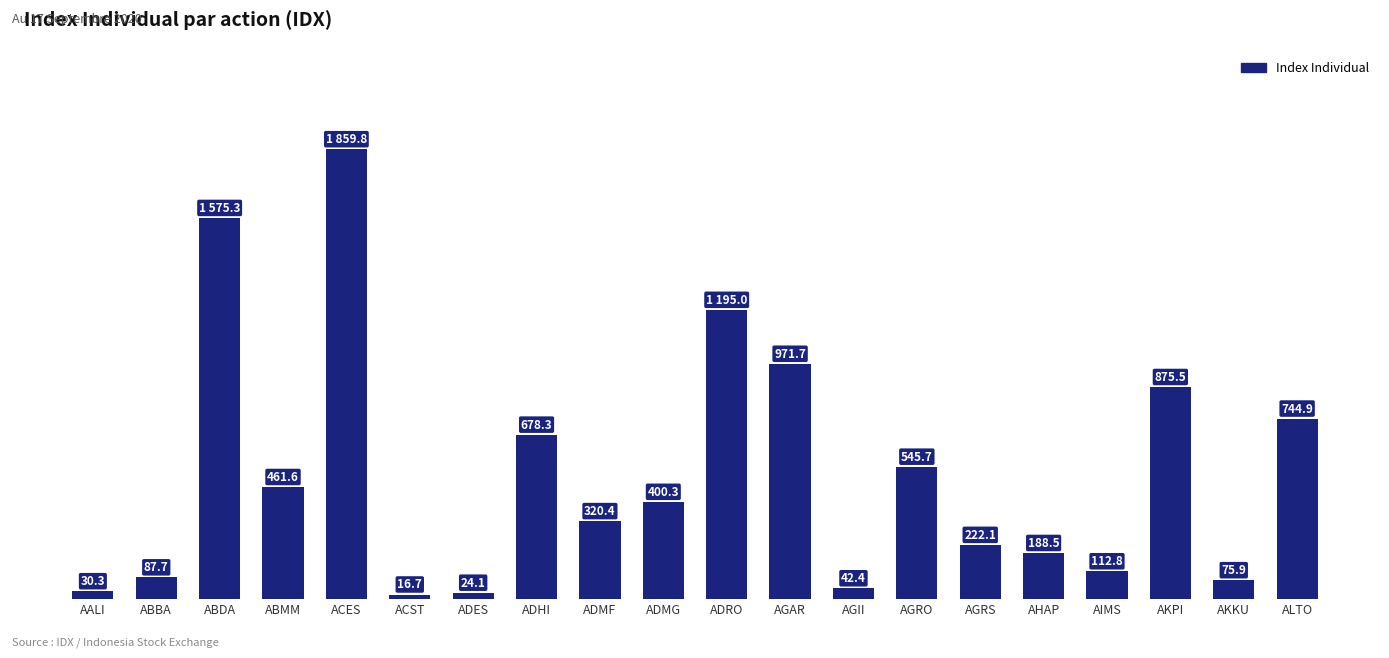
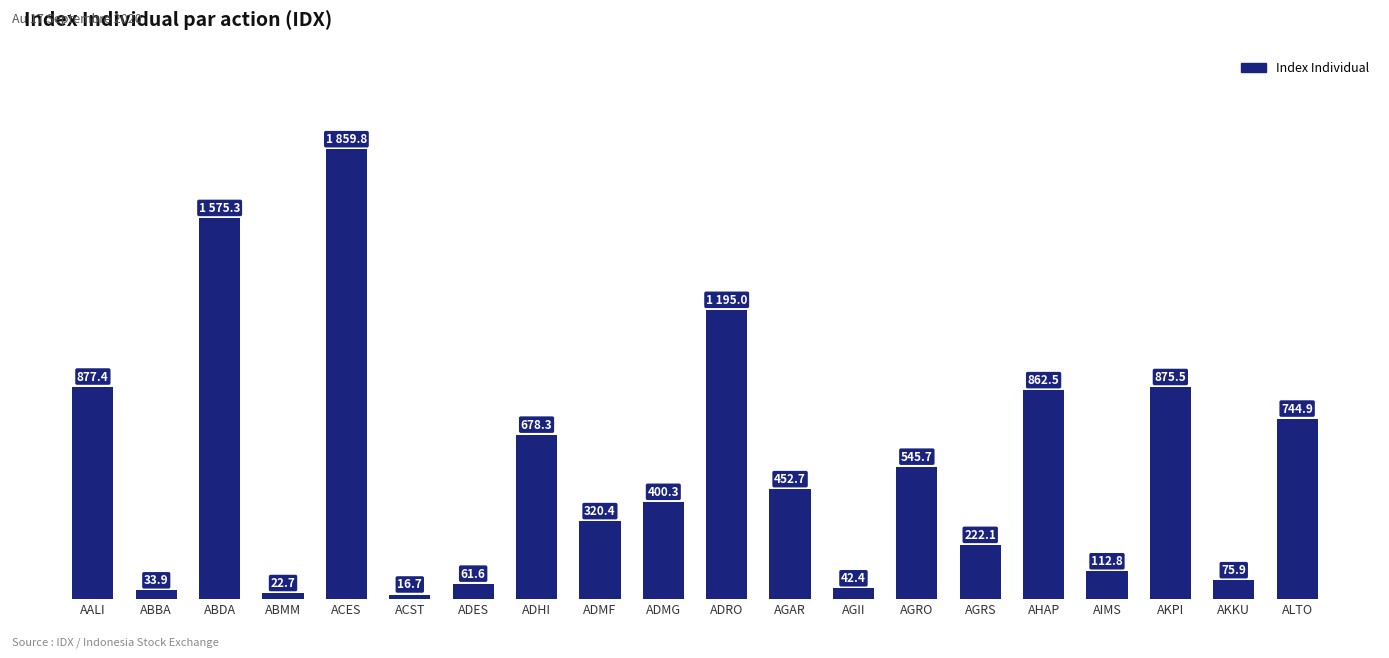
AALI: 30.3 -> 877.4
ABBA: 87.7 -> 33.9
ABMM: 461.6 -> 22.7
ADES: 24.1 -> 61.6
AGAR: 971.7 -> 452.7
AHAP: 188.5 -> 862.5
